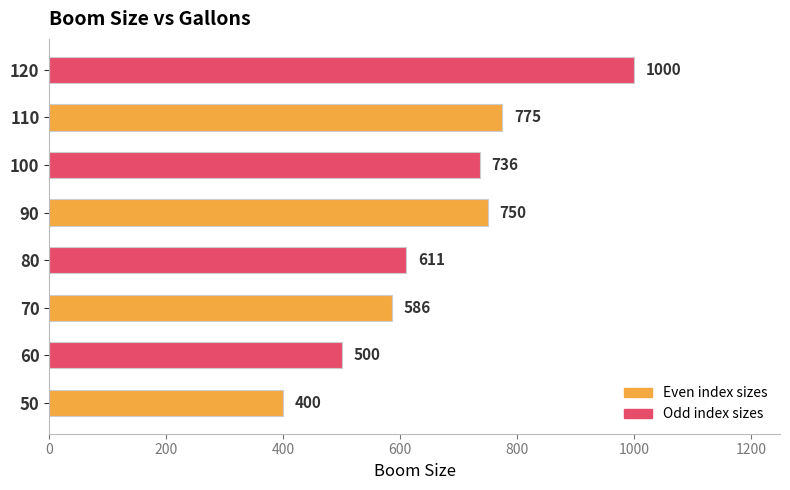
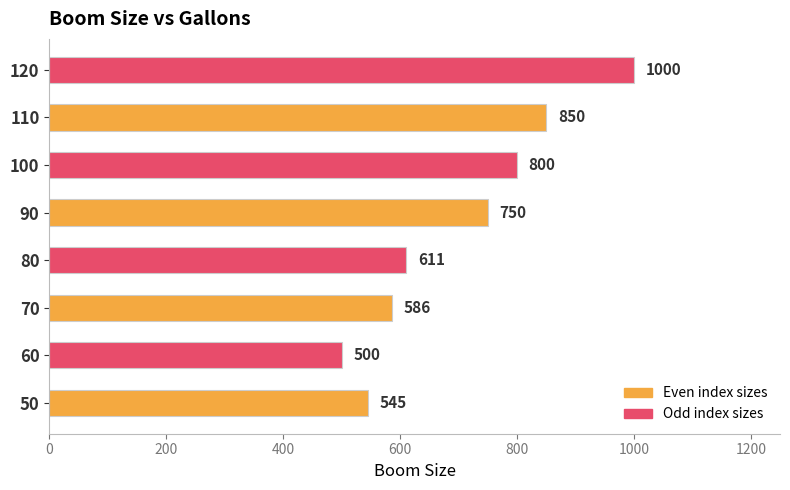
110: 775 -> 850
100: 736 -> 800
50: 400 -> 545
